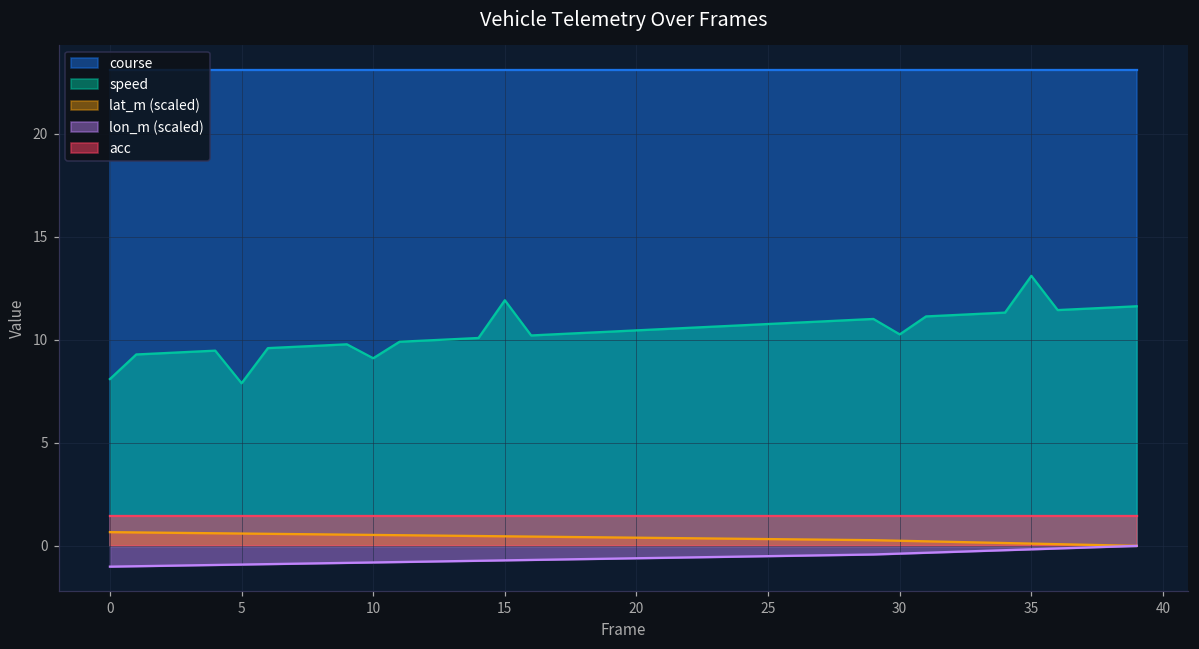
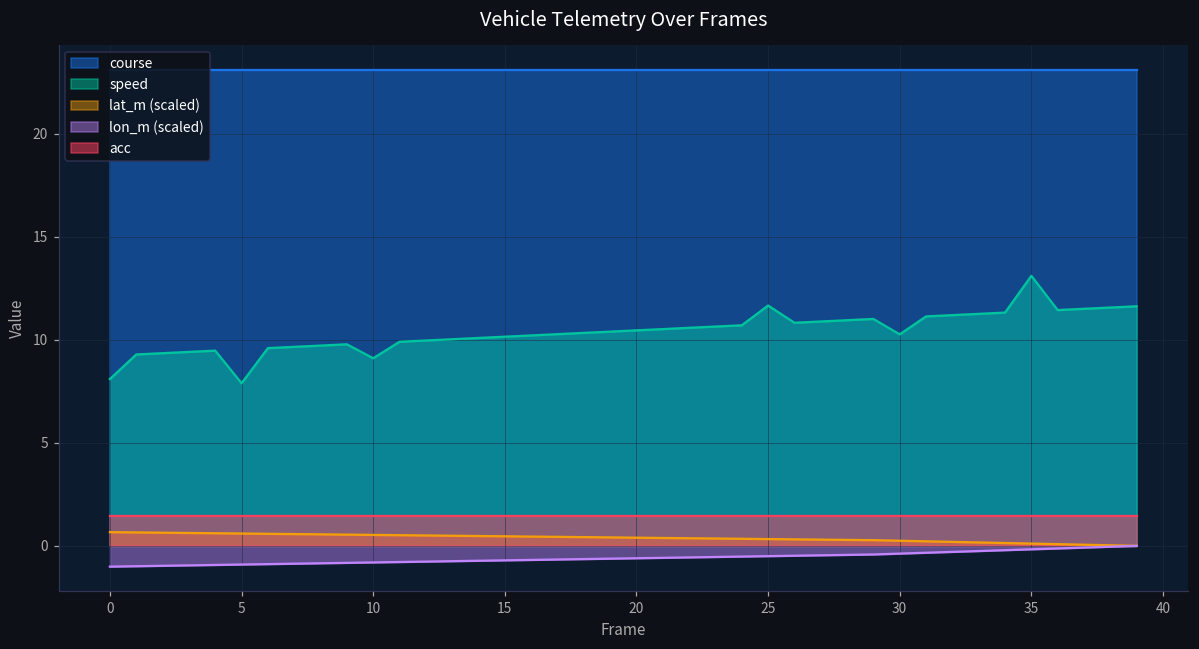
speed, 15: 11.9 -> 10.1
speed, 25: 10.8 -> 11.7
